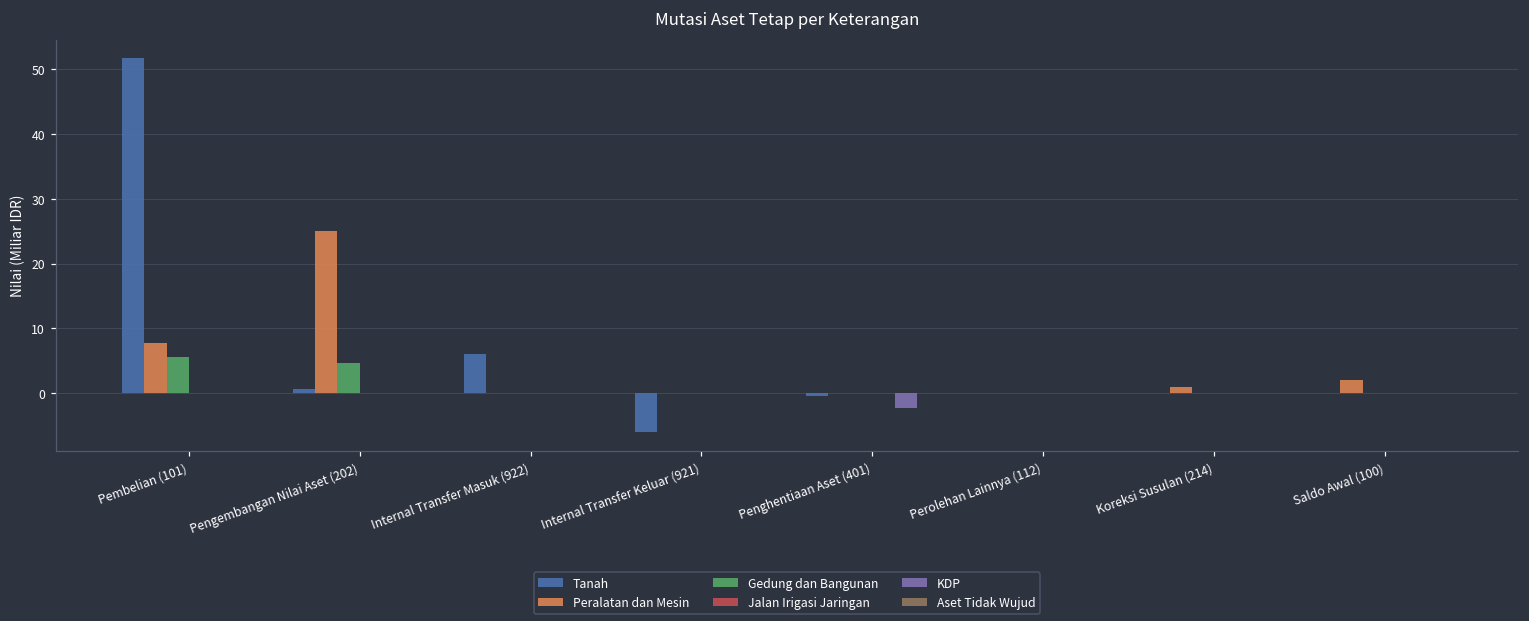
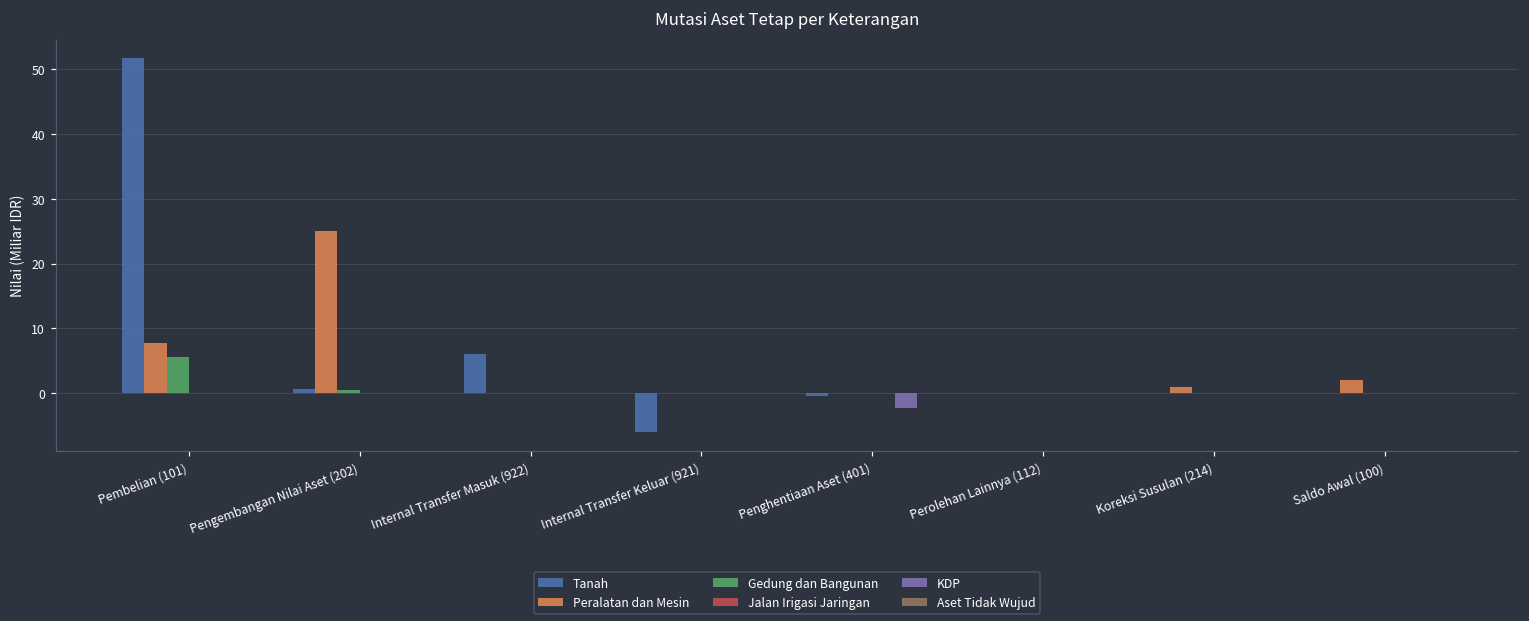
Gedung dan Bangunan, Pengembangan Nilai Aset (202): 5 -> 1
